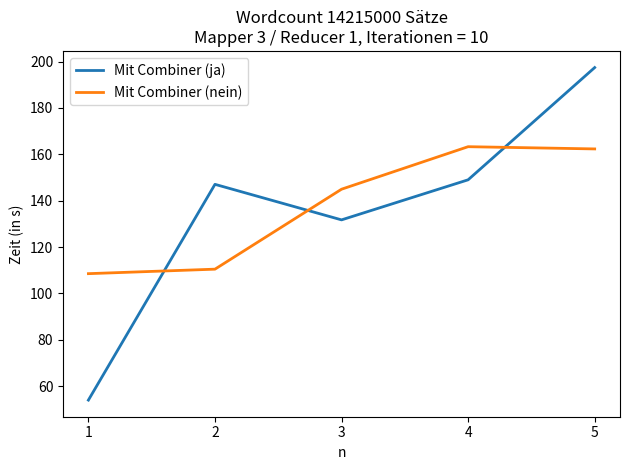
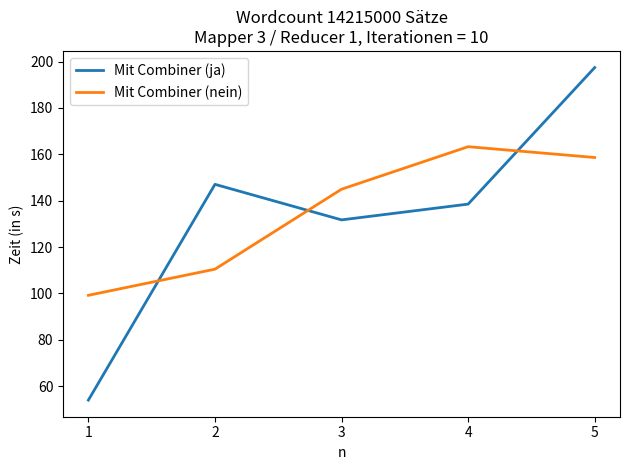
Mit Combiner (nein), 1: 109 -> 99
Mit Combiner (ja), 4: 149 -> 139
Mit Combiner (nein), 5: 162 -> 159
